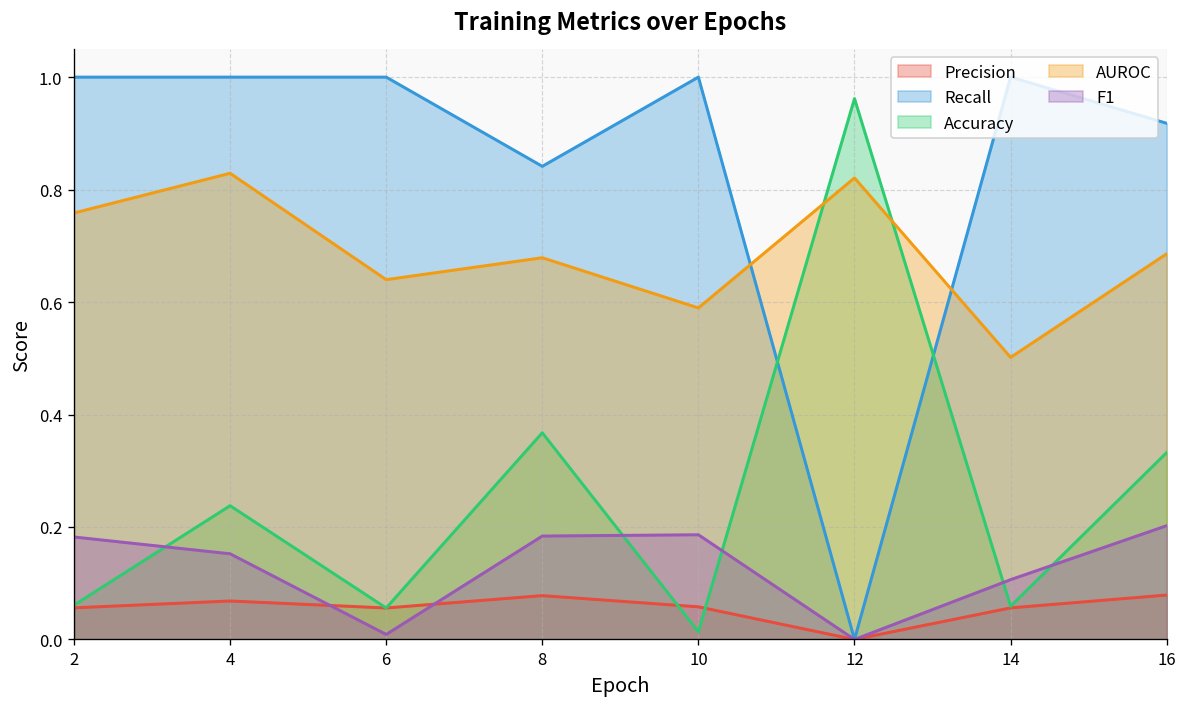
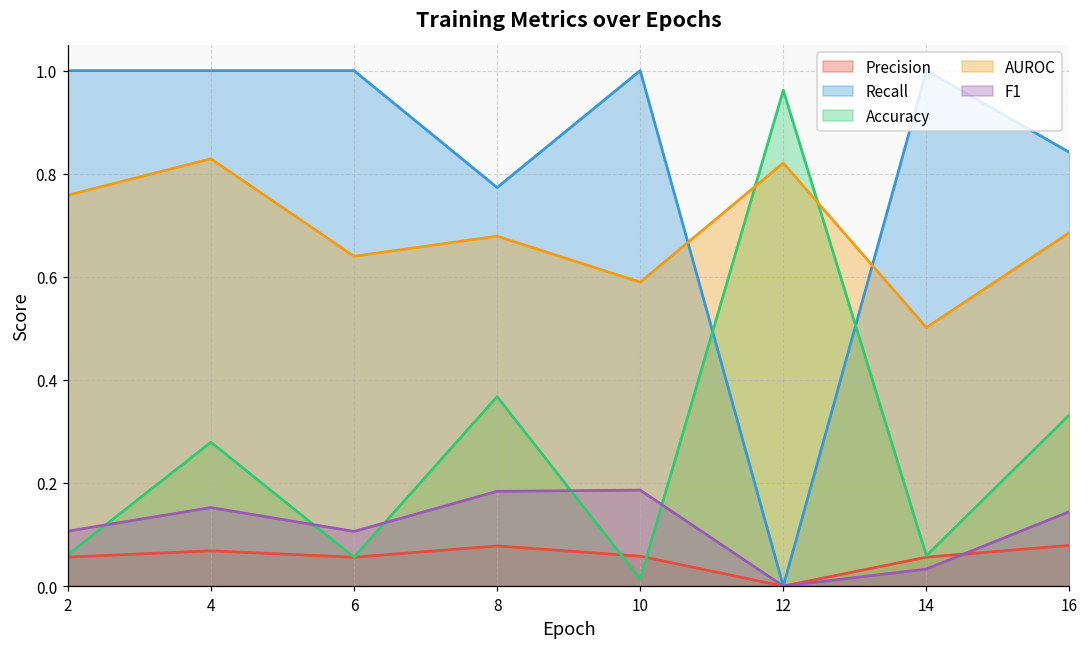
F1, 2: 0.18 -> 0.11
Accuracy, 4: 0.24 -> 0.28
F1, 6: 0.01 -> 0.11
Recall, 8: 0.84 -> 0.77
F1, 14: 0.11 -> 0.03
Recall, 16: 0.92 -> 0.84
F1, 16: 0.20 -> 0.14
